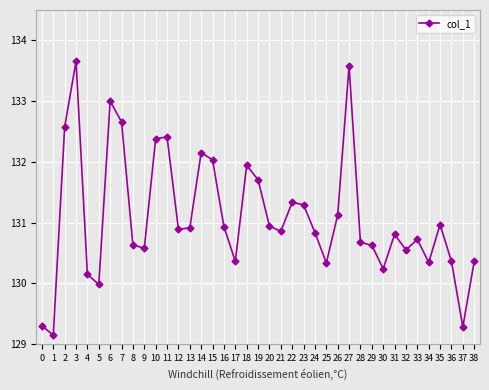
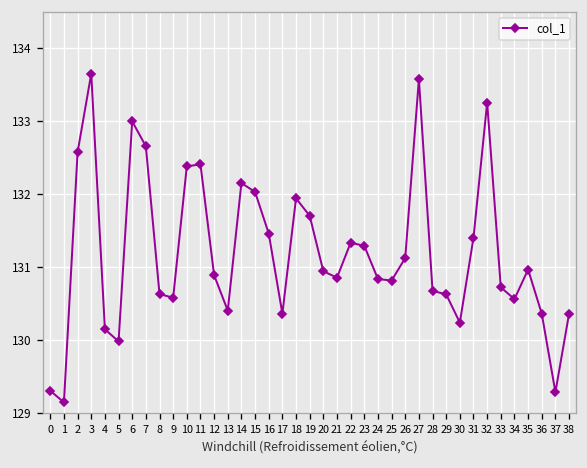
13: 130.9 -> 130.4
16: 130.9 -> 131.5
25: 130.3 -> 130.8
31: 130.8 -> 131.4
32: 130.6 -> 133.3
34: 130.3 -> 130.6
